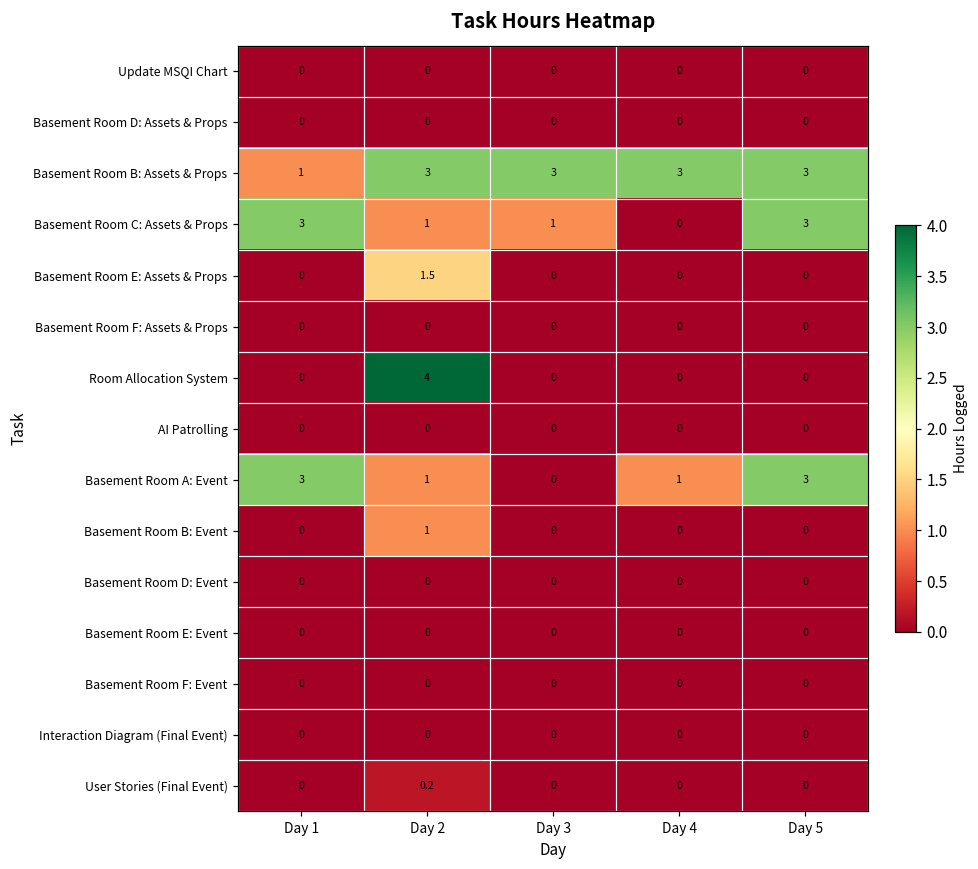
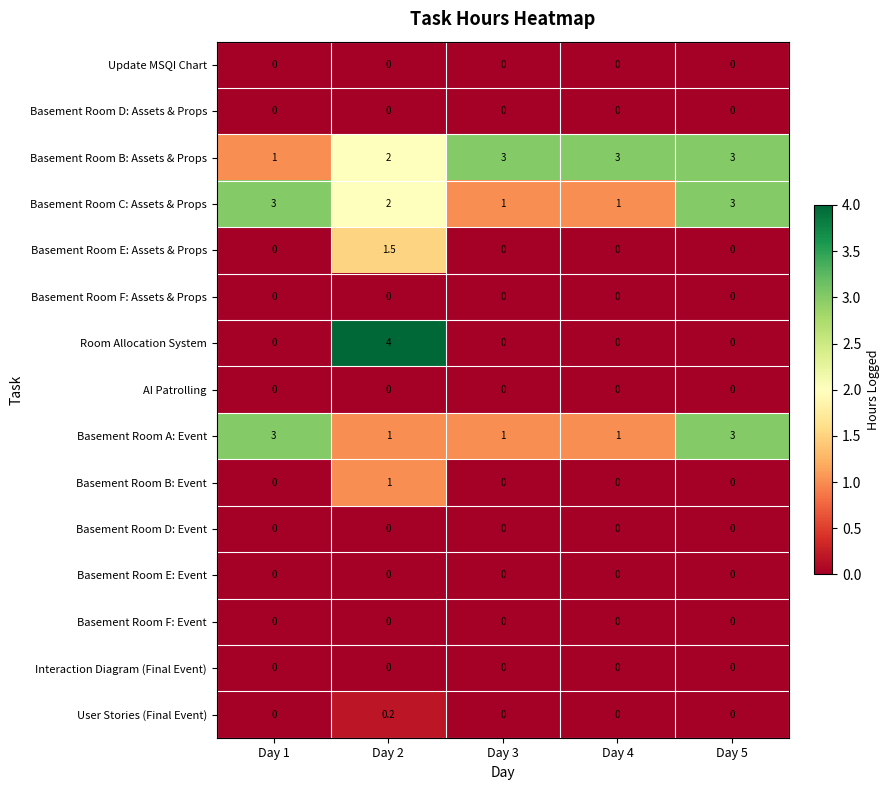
Basement Room B: Assets & Props, Day 2: 3 -> 2
Basement Room C: Assets & Props, Day 2: 1 -> 2
Basement Room C: Assets & Props, Day 4: 0 -> 1
Basement Room A: Event, Day 3: 0 -> 1
